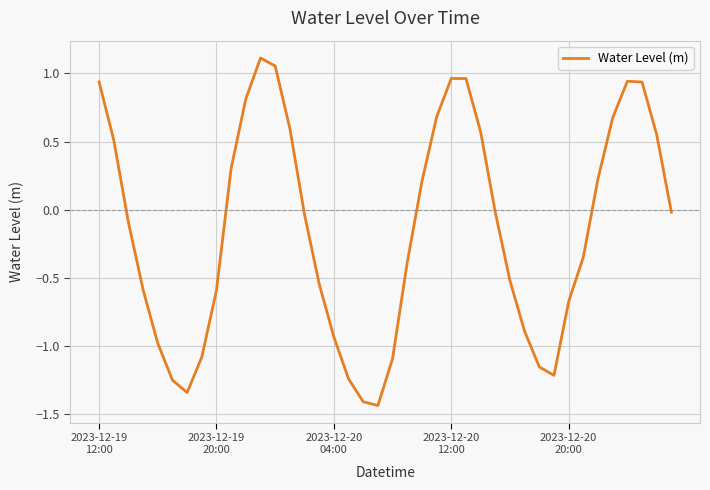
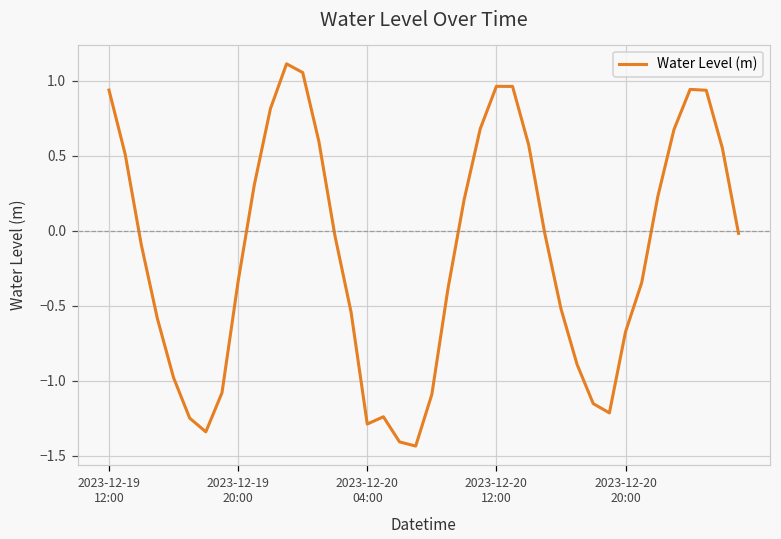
2023-12-19 20:00: -0.59 -> -0.34
2023-12-20 04:00: -0.93 -> -1.29
